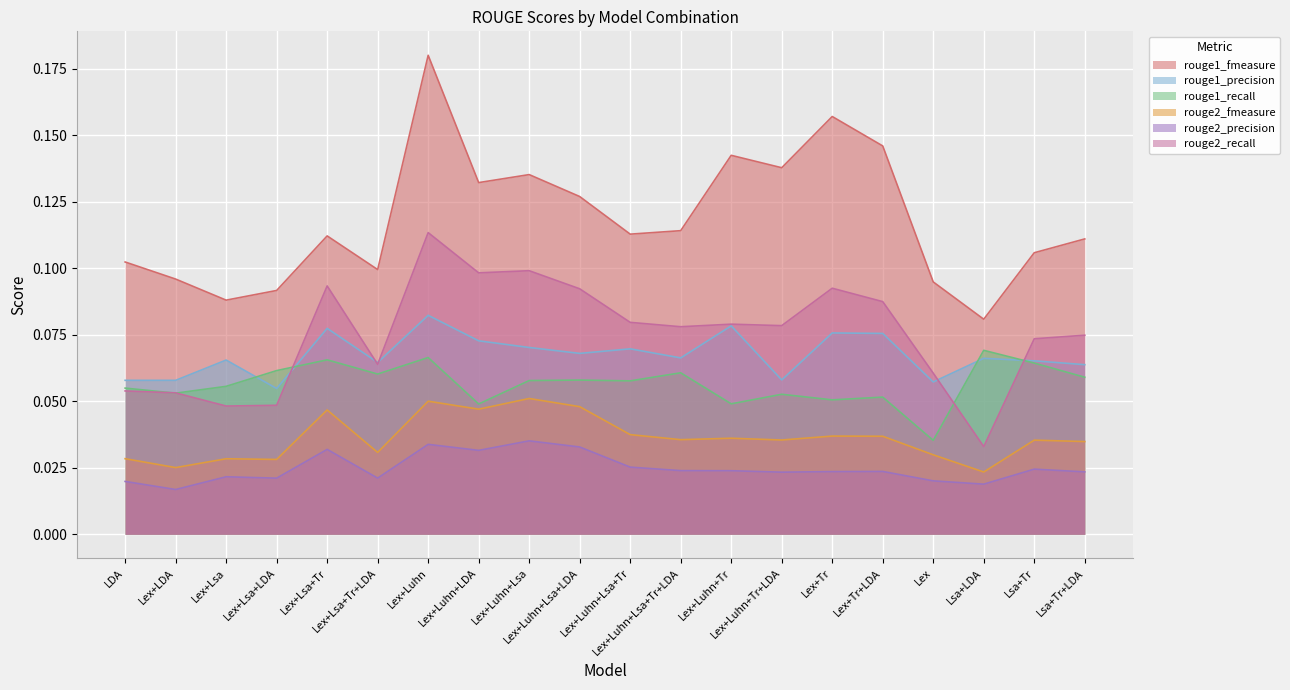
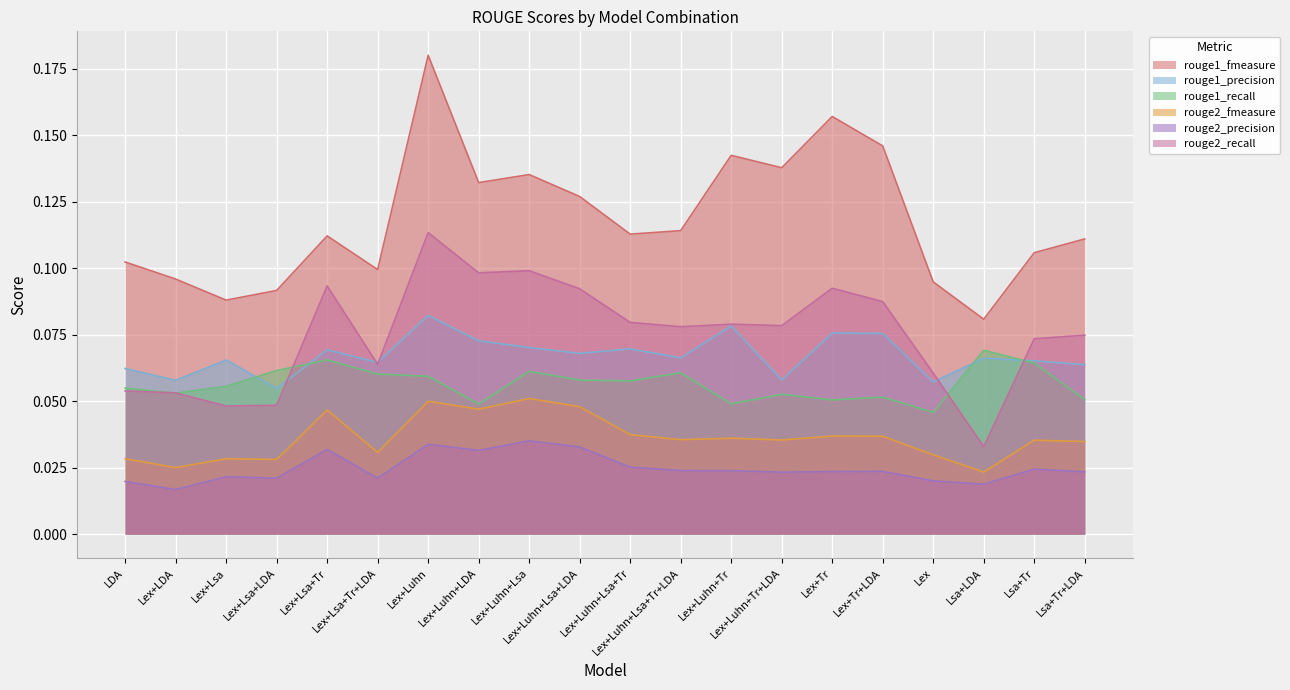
rouge1_precision, LDA: 0.058 -> 0.062
rouge1_precision, Lex+Lsa+Tr: 0.077 -> 0.069
rouge1_recall, Lex+Luhn: 0.066 -> 0.059
rouge1_recall, Lex+Luhn+Lsa: 0.058 -> 0.061
rouge1_recall, Lex: 0.035 -> 0.046
rouge1_recall, Lsa+Tr+LDA: 0.059 -> 0.051
